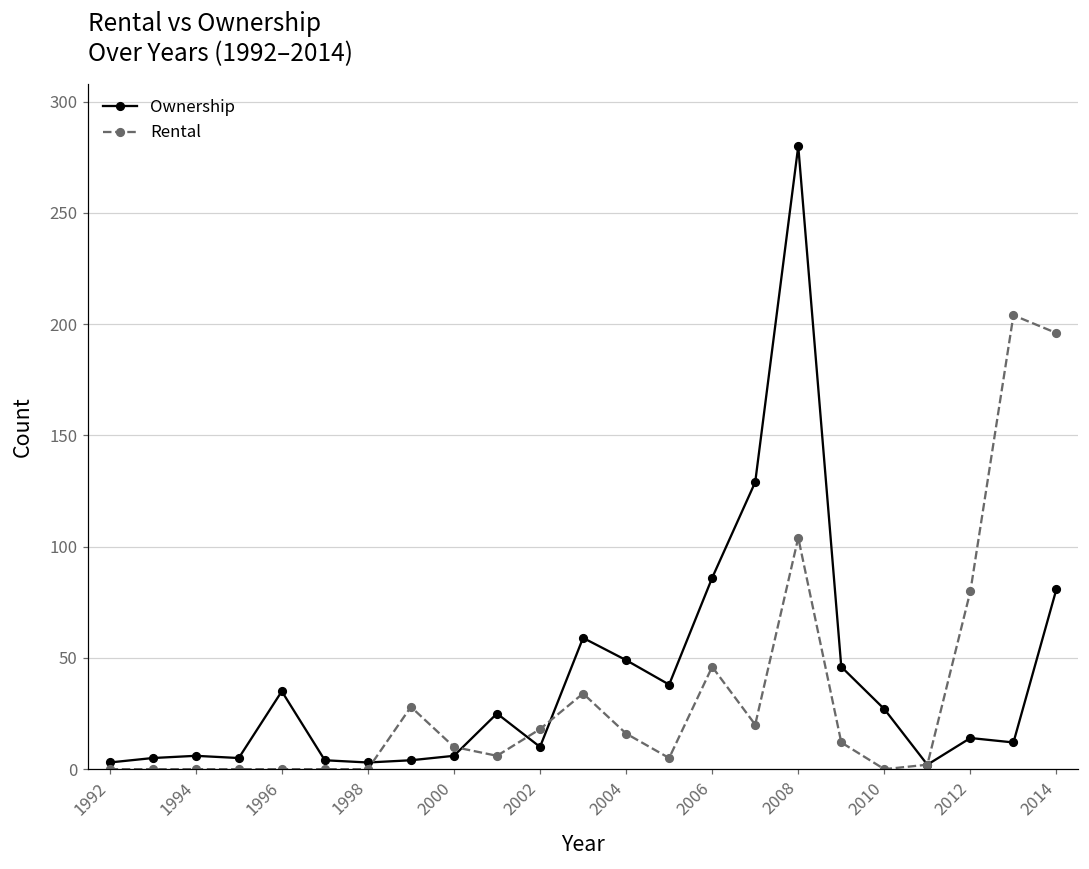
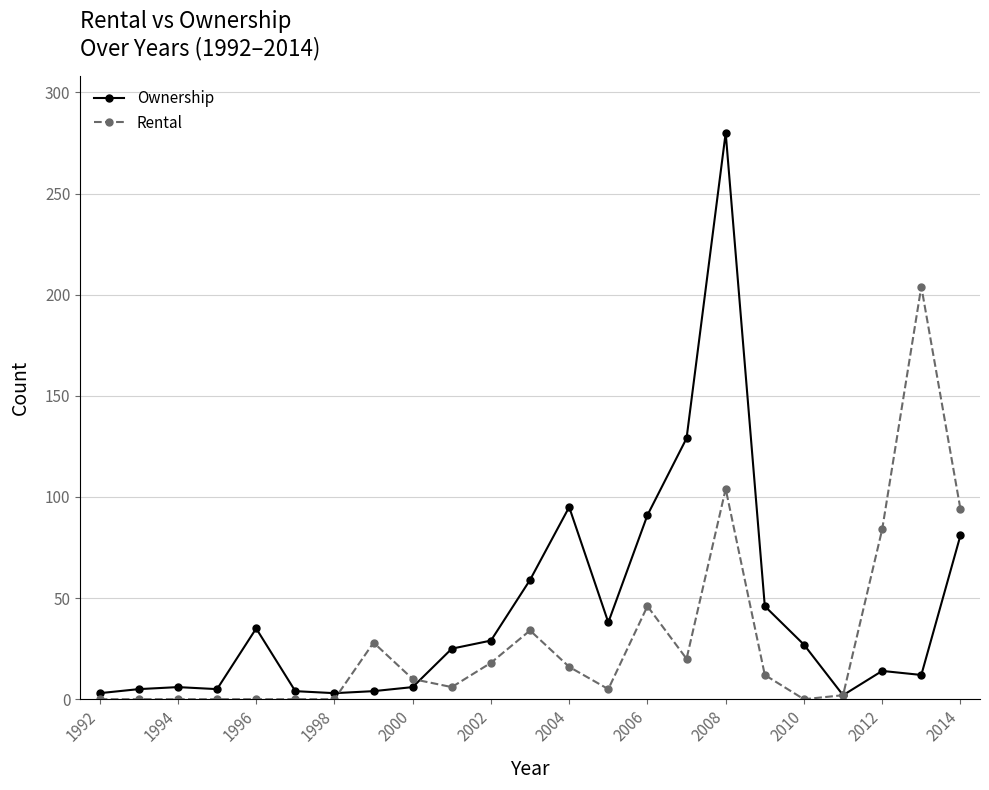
Ownership, 2002: 10 -> 29
Ownership, 2004: 49 -> 95
Ownership, 2006: 86 -> 91
Rental, 2012: 80 -> 84
Rental, 2014: 196 -> 94
